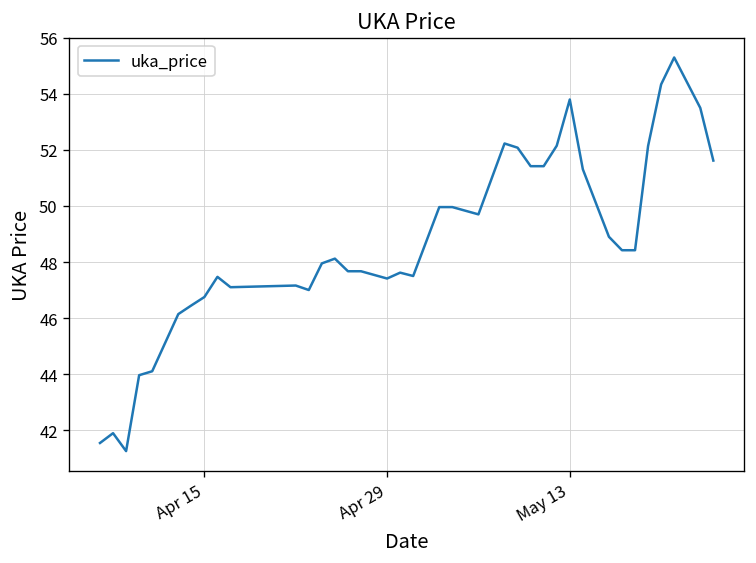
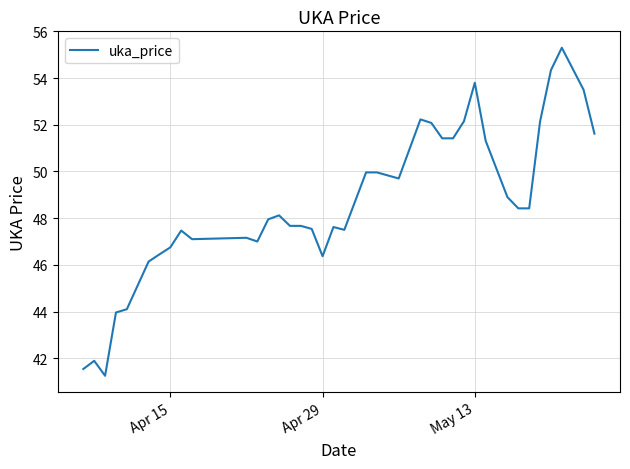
Apr 29: 47.4 -> 46.4
